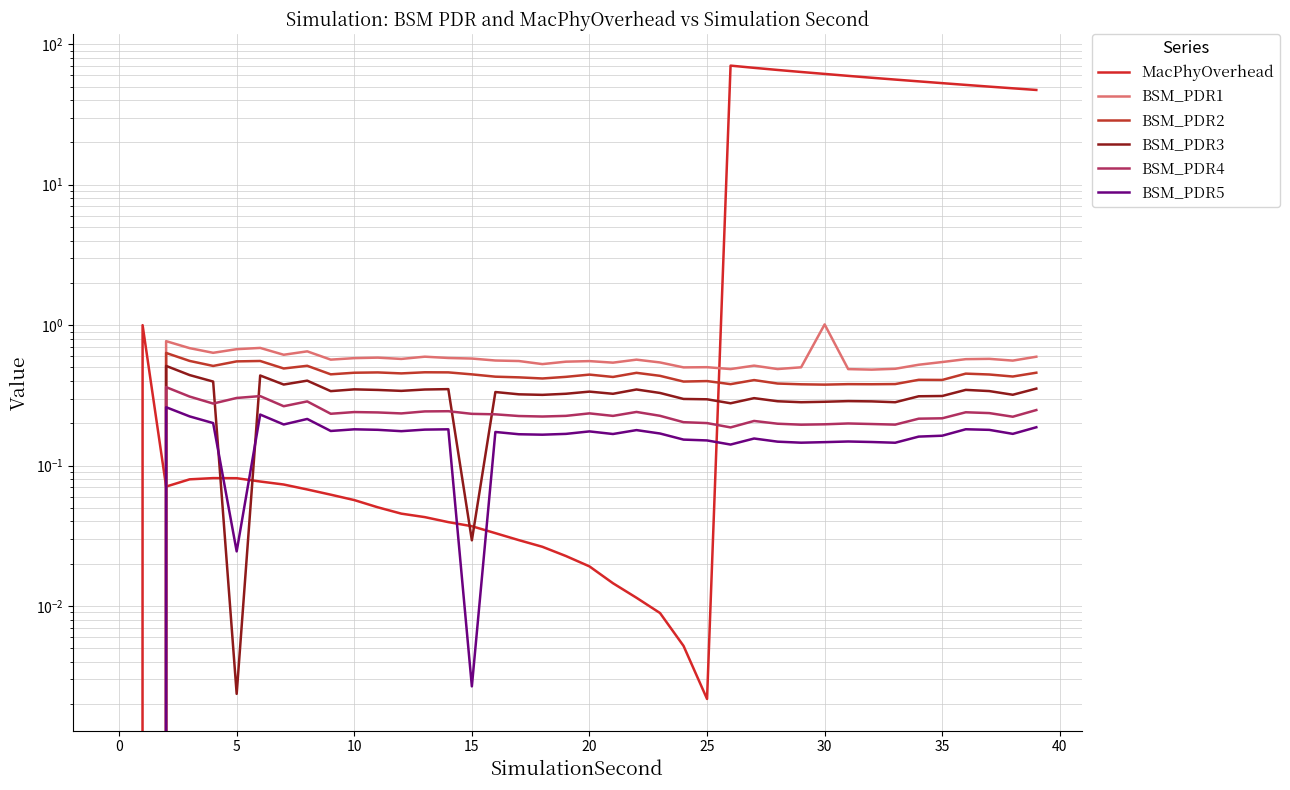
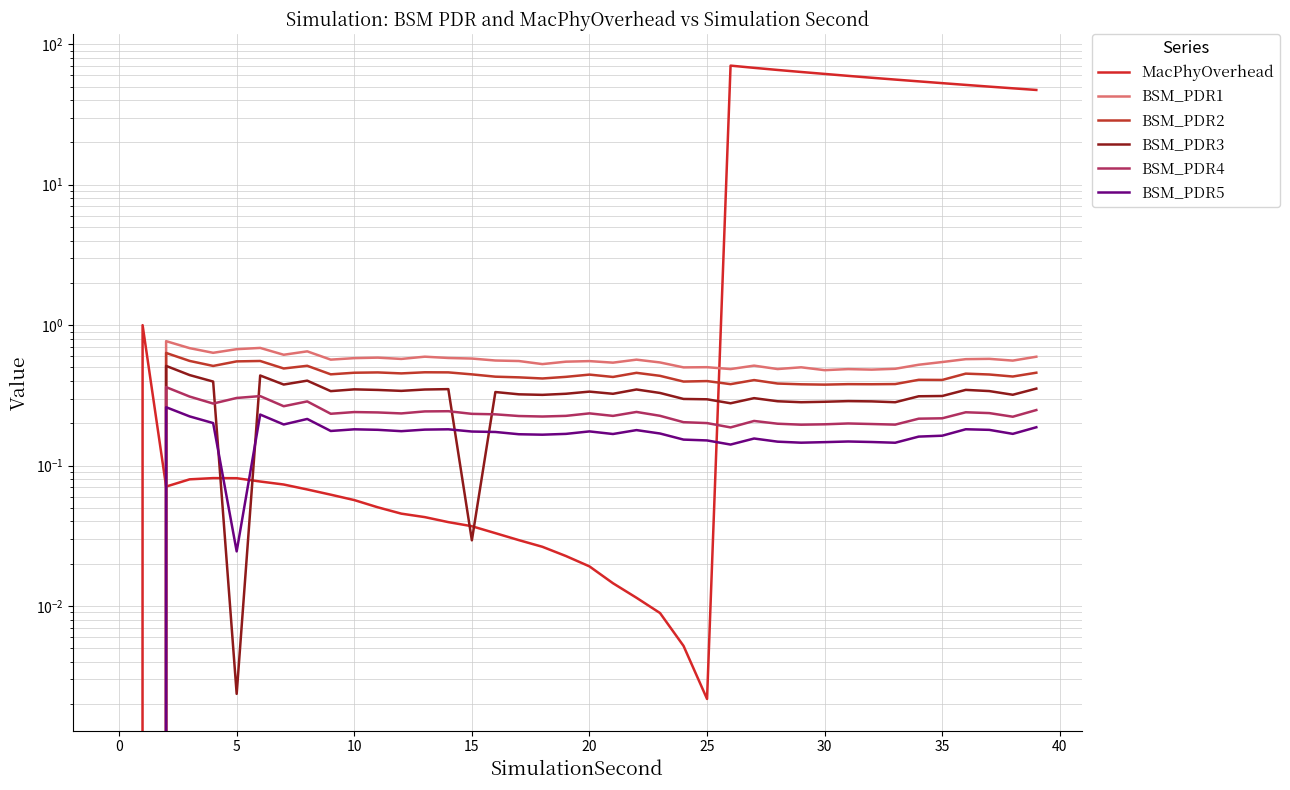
BSM_PDR5, 15: 0.0027 -> 0.17
BSM_PDR1, 30: 1.0 -> 0.48
